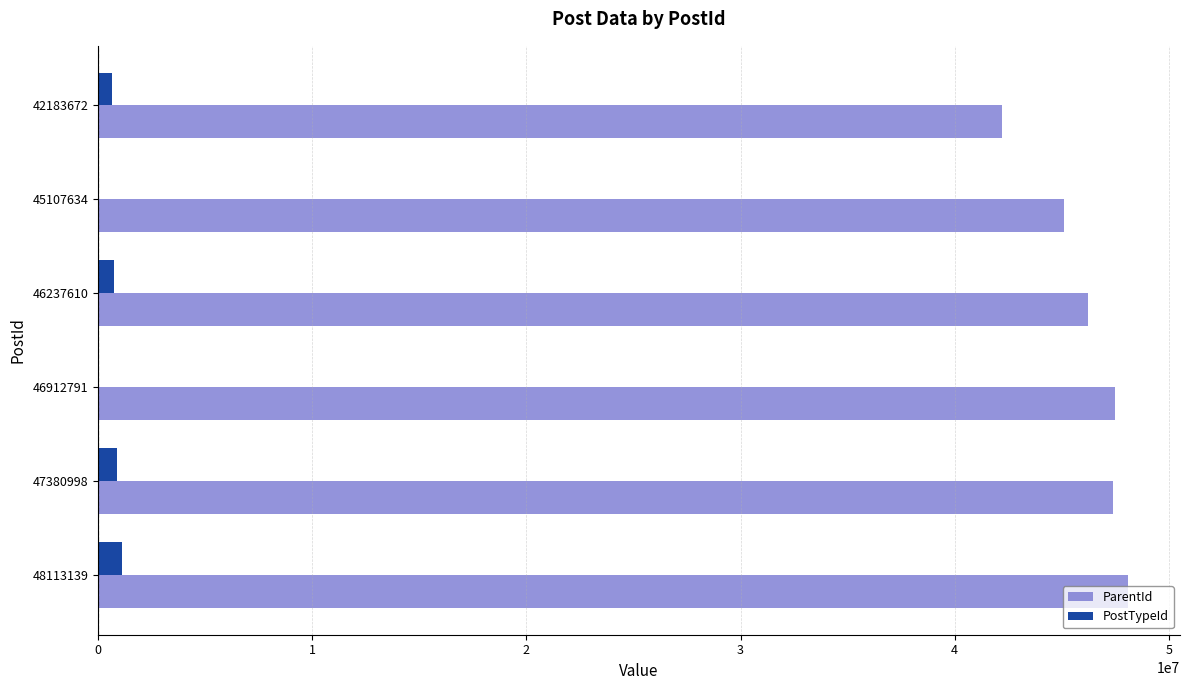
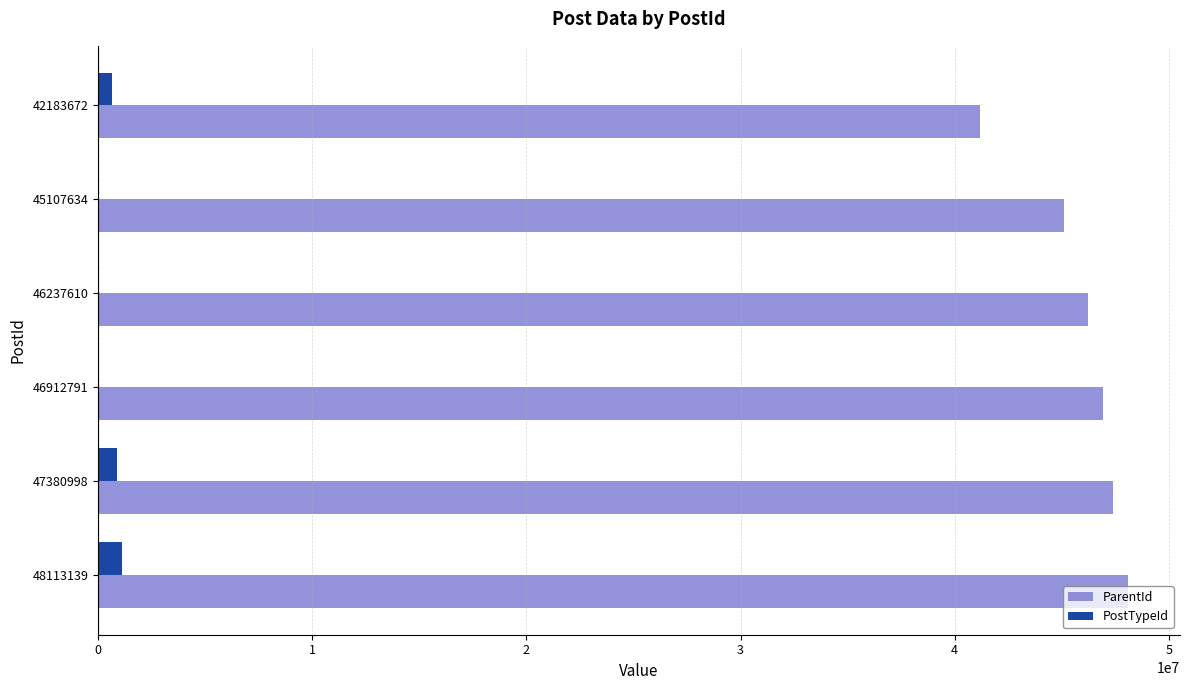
ParentId, 42183672: 42200000 -> 41200000
PostTypeId, 46237610: 800000 -> 0
ParentId, 46912791: 47500000 -> 46900000
